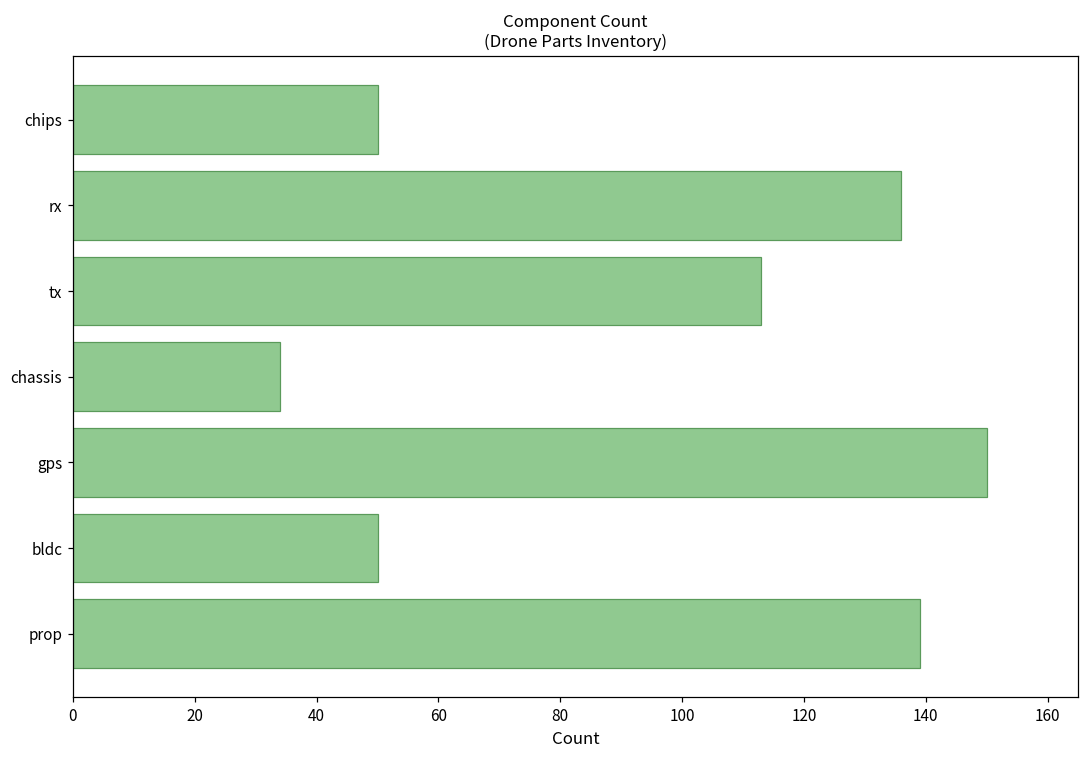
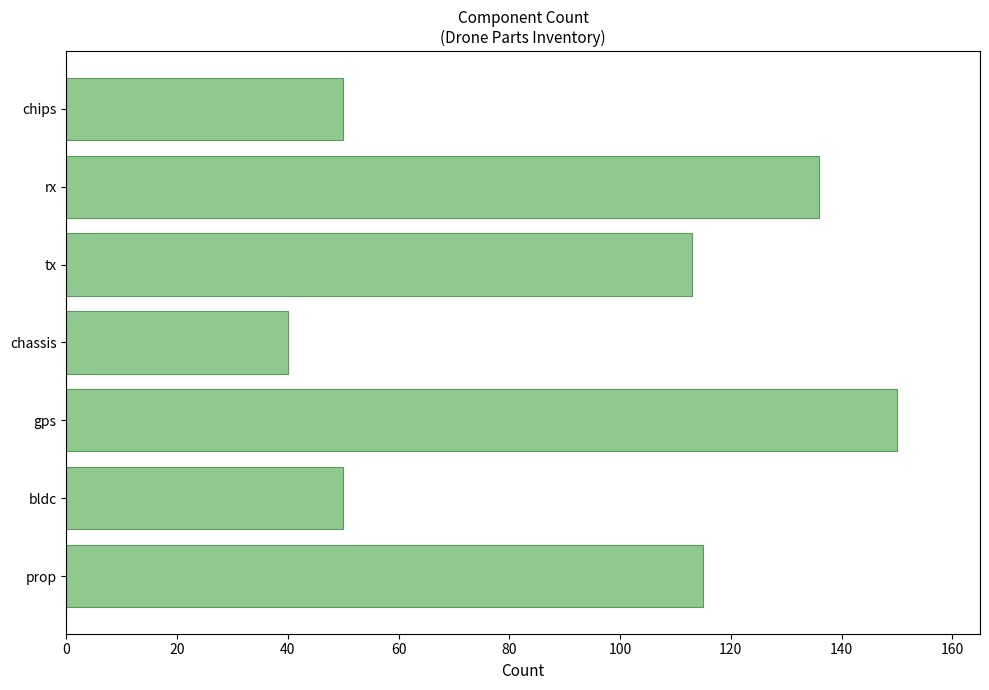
chassis: 34 -> 40
prop: 139 -> 115
